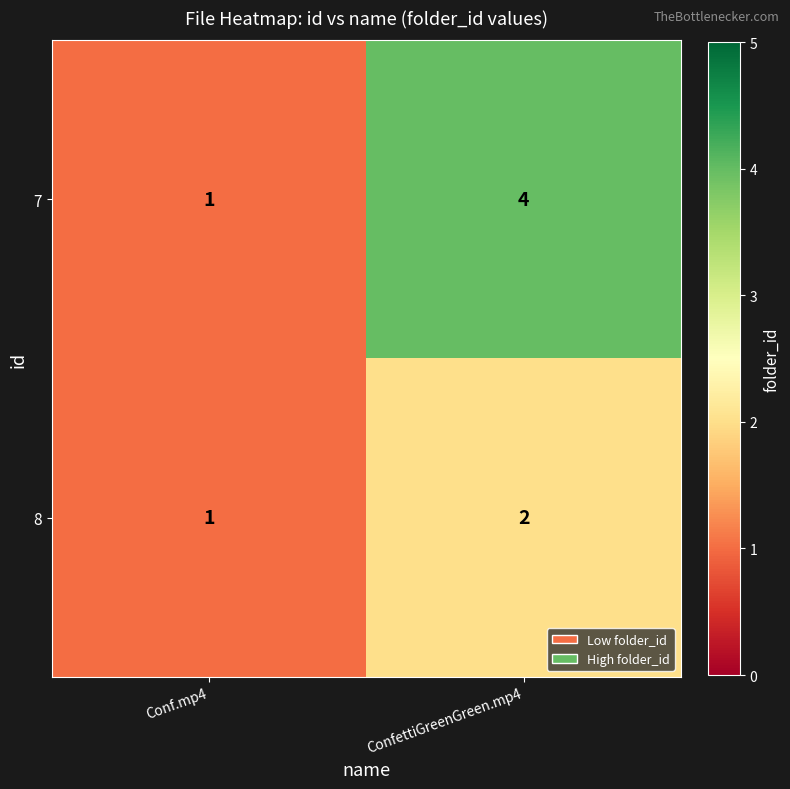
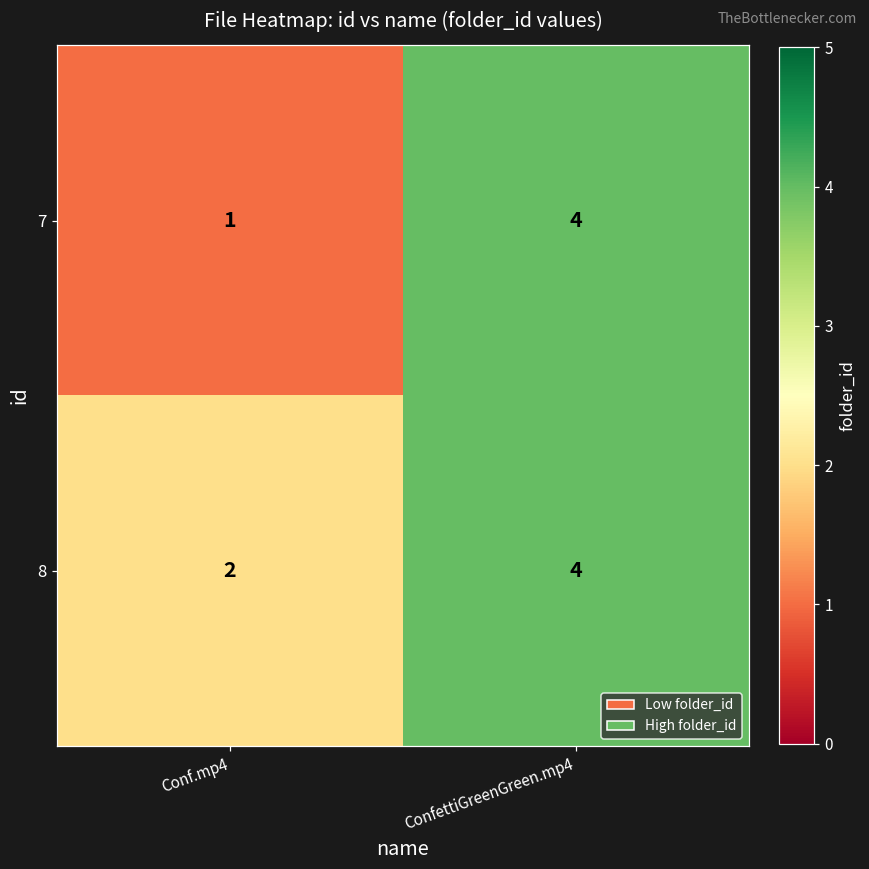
8, Conf.mp4: 1 -> 2
8, ConfettiGreenGreen.mp4: 2 -> 4
